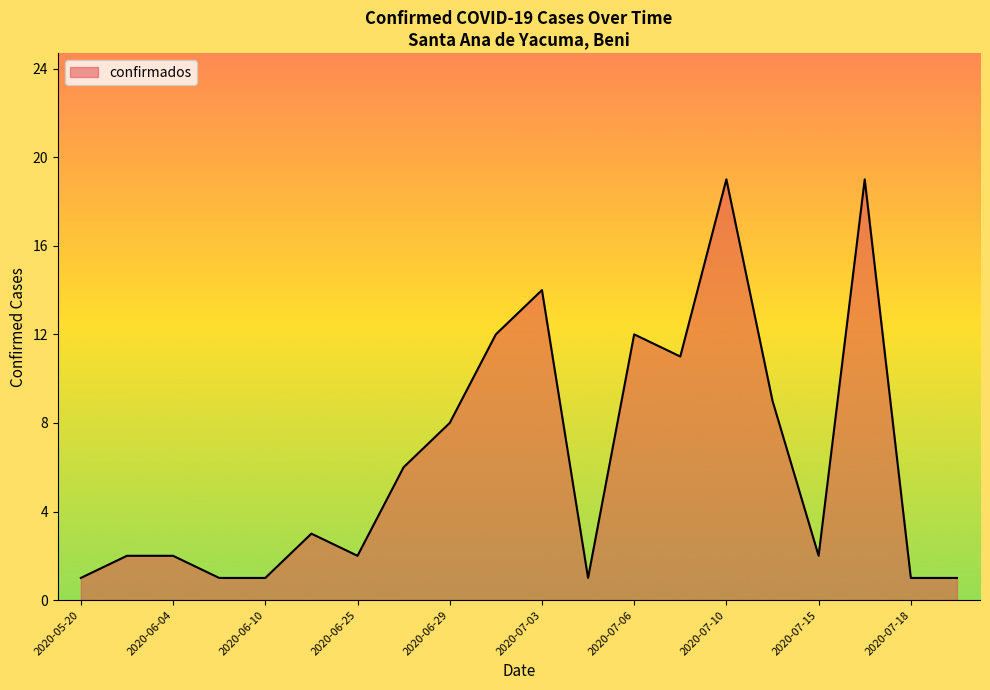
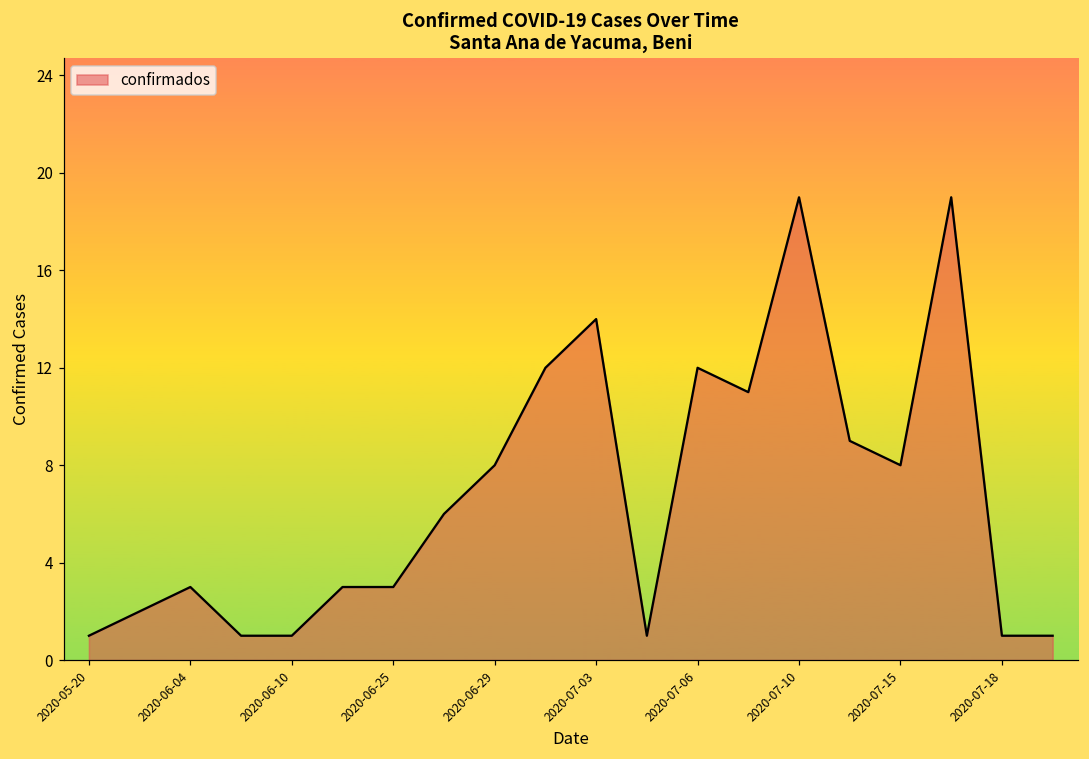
2020-06-04: 2 -> 3
2020-06-25: 2 -> 3
2020-07-15: 2 -> 8
